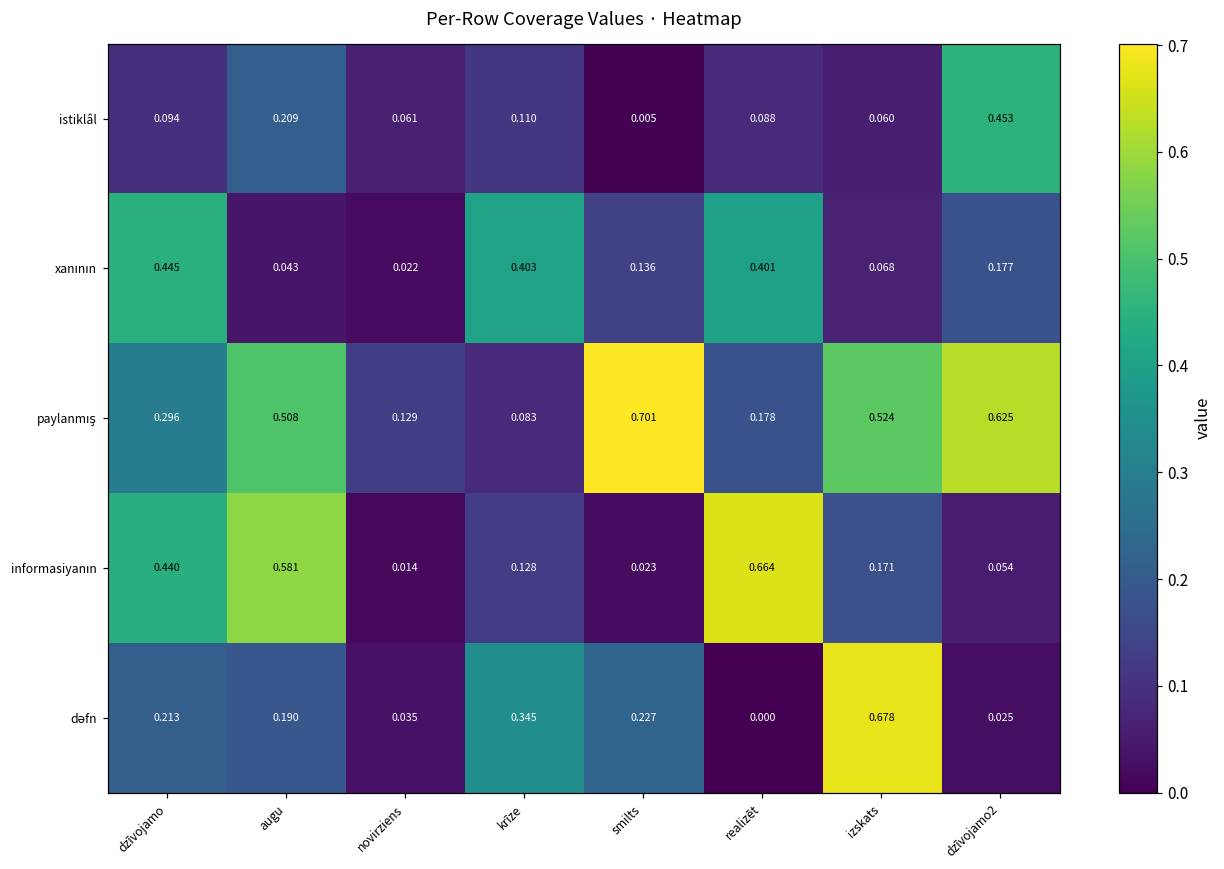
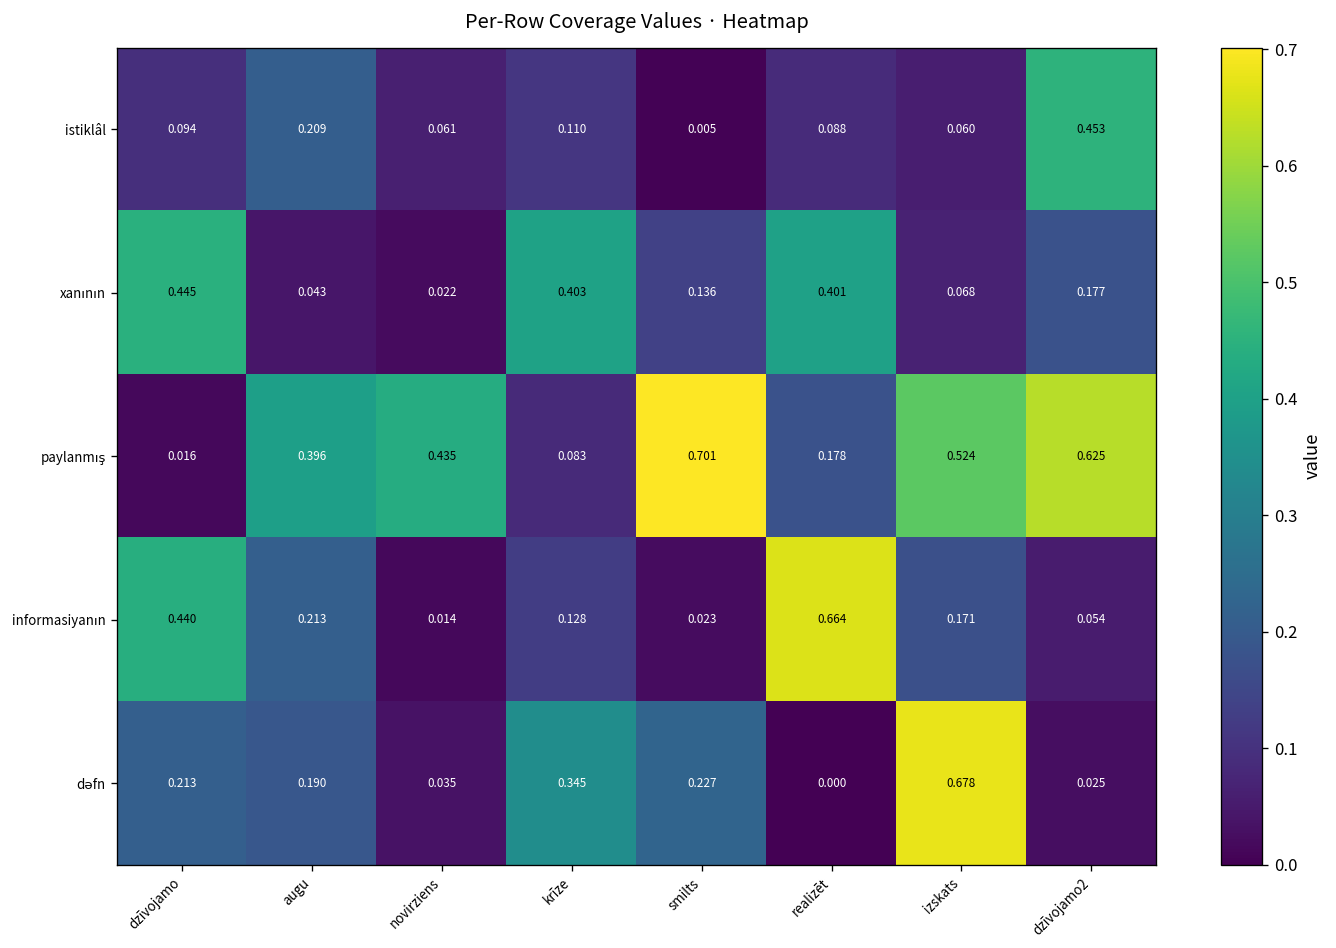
paylanmış, dzīvojamo: 0.296 -> 0.016
paylanmış, augu: 0.508 -> 0.396
paylanmış, novirziens: 0.129 -> 0.435
informasiyanın, augu: 0.581 -> 0.213
